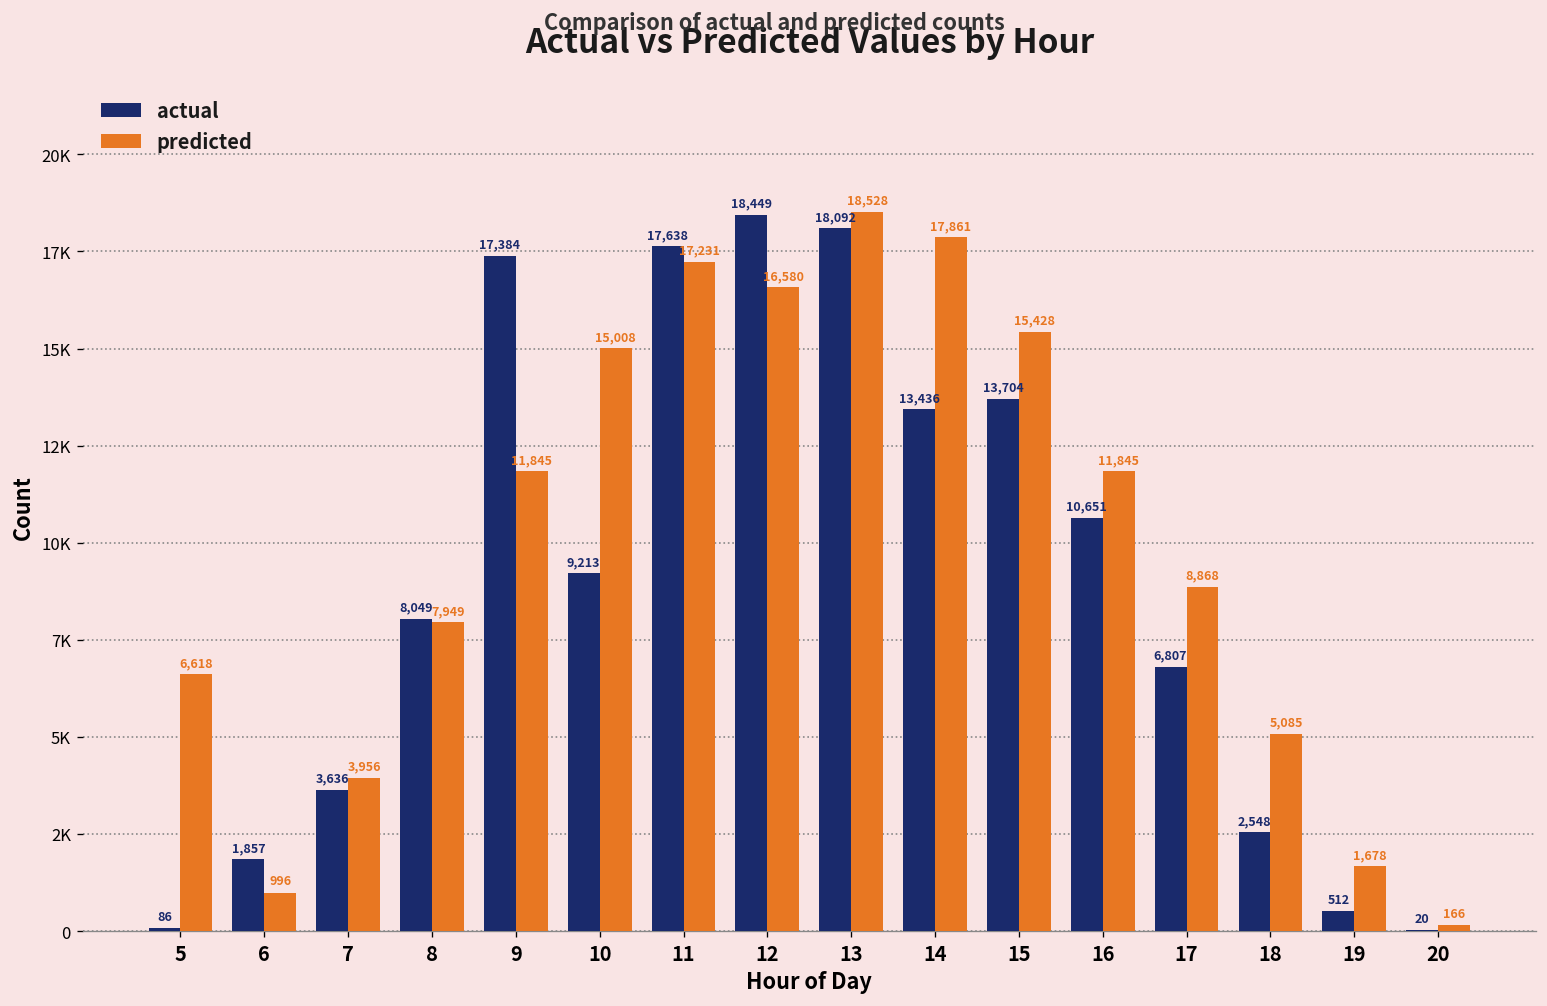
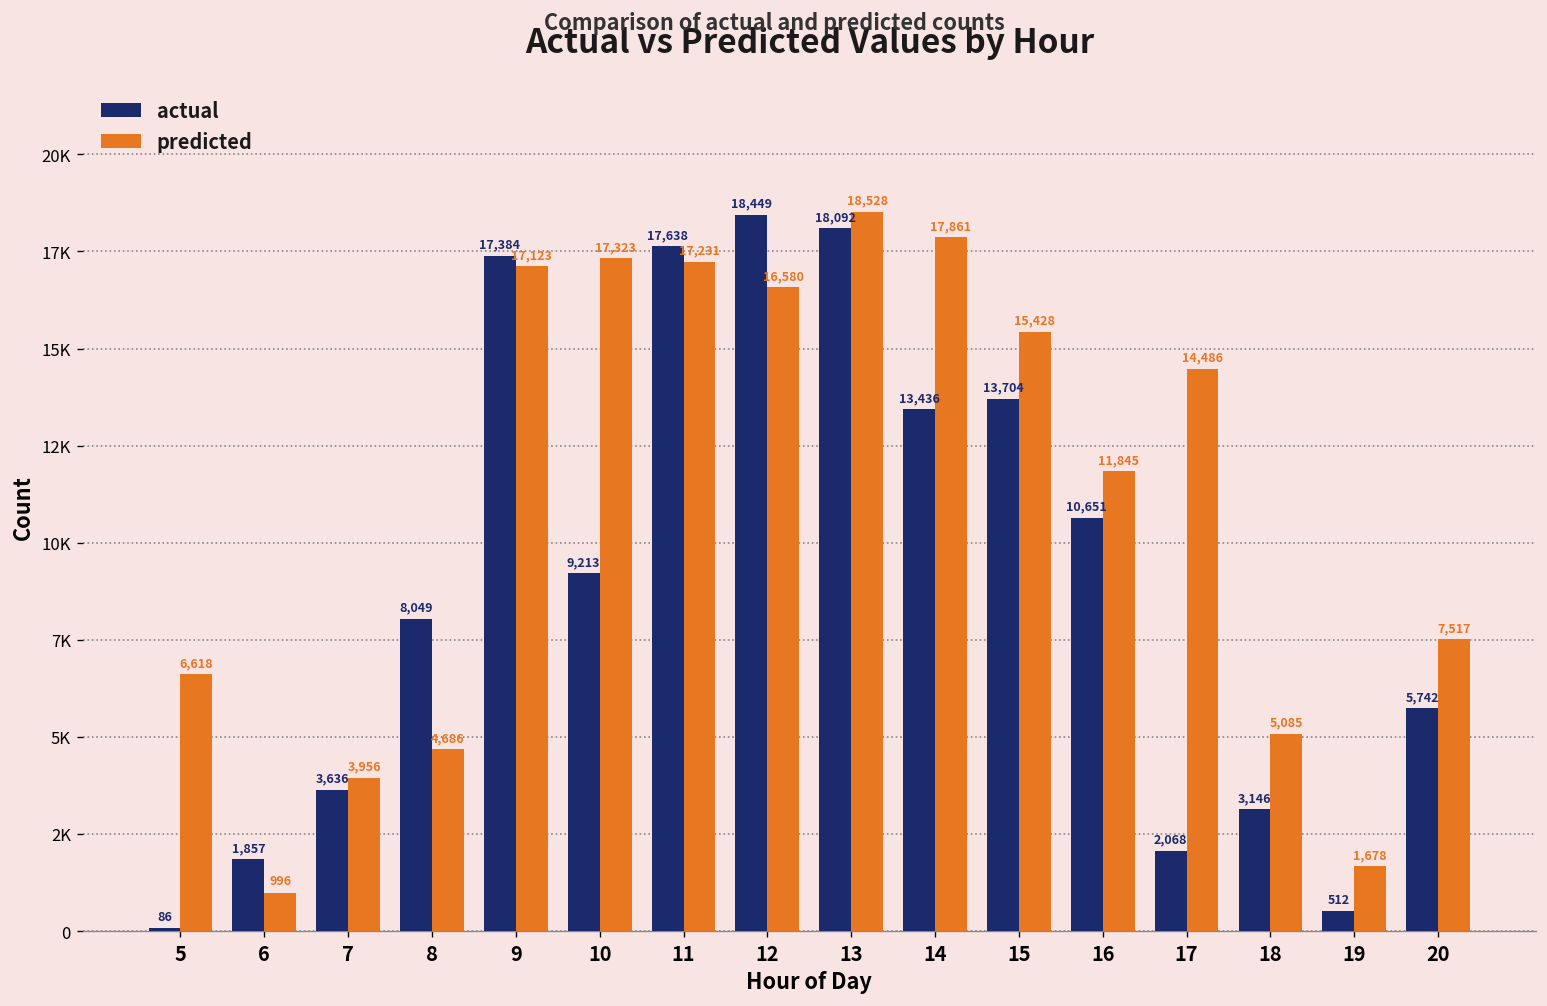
predicted, 8: 7,949 -> 4,686
predicted, 9: 11,845 -> 17,123
predicted, 10: 15,008 -> 17,323
actual, 17: 6,807 -> 2,068
predicted, 17: 8,868 -> 14,486
actual, 18: 2,548 -> 3,146
actual, 20: 20 -> 5,742
predicted, 20: 166 -> 7,517
